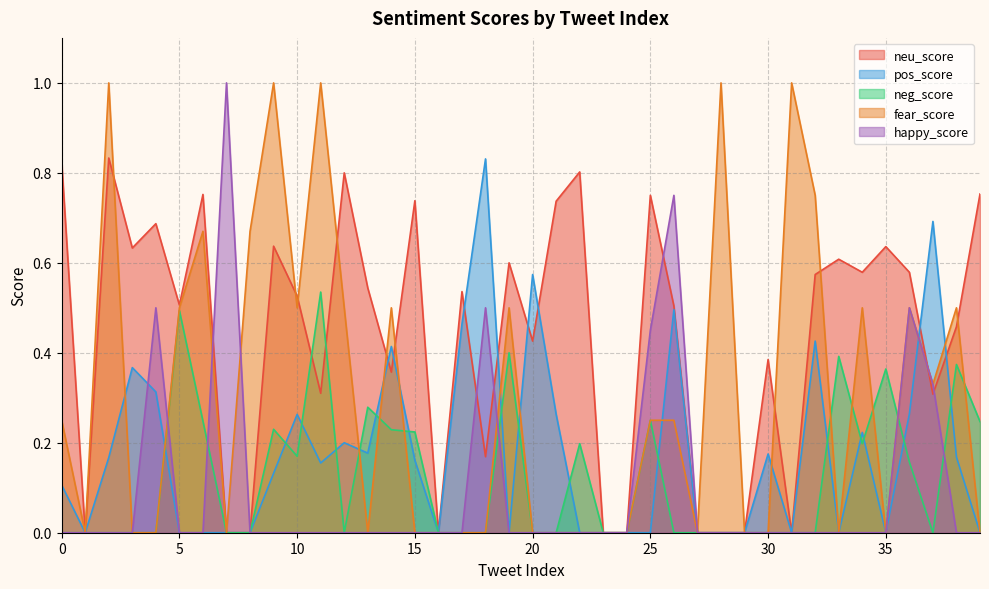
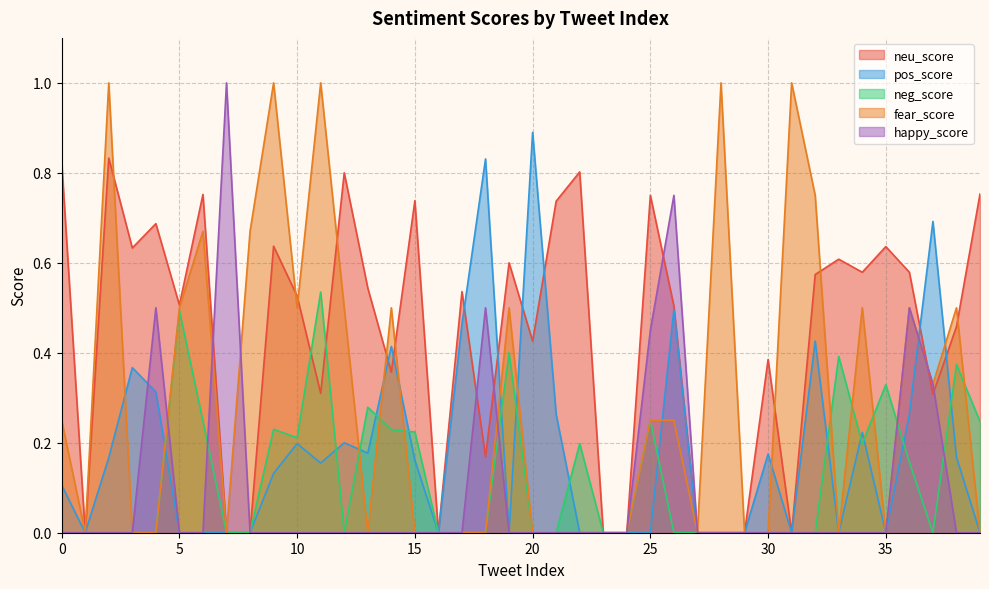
pos_score, 10: 0.26 -> 0.20
neg_score, 10: 0.17 -> 0.21
pos_score, 20: 0.57 -> 0.89
neg_score, 35: 0.36 -> 0.33
